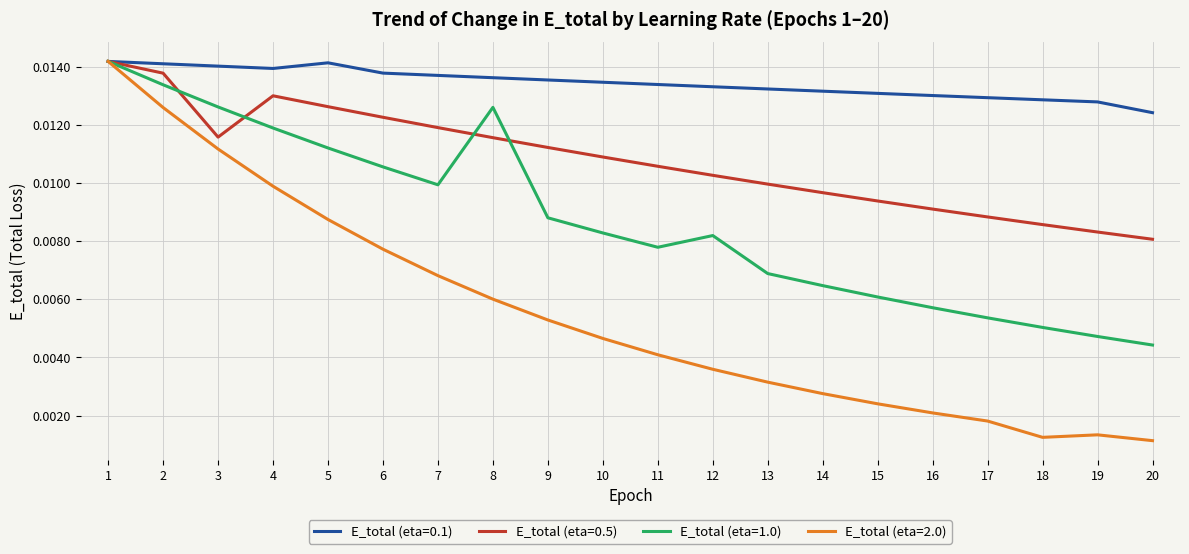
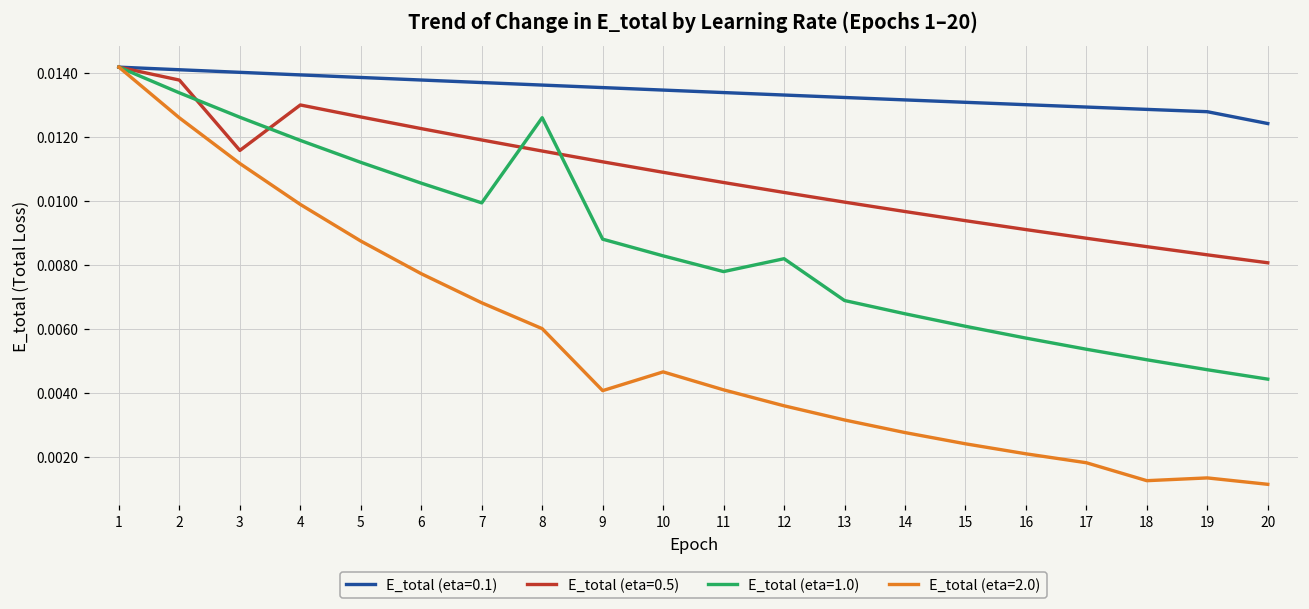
E_total (eta=0.1), 5: 0.0141 -> 0.0139
E_total (eta=2.0), 9: 0.0053 -> 0.0041
